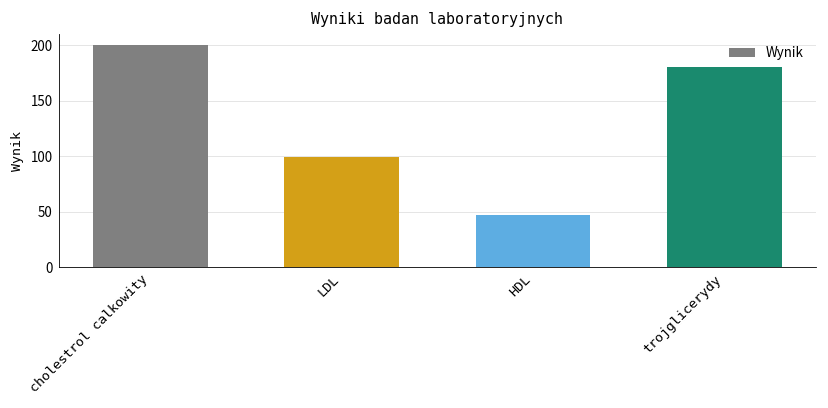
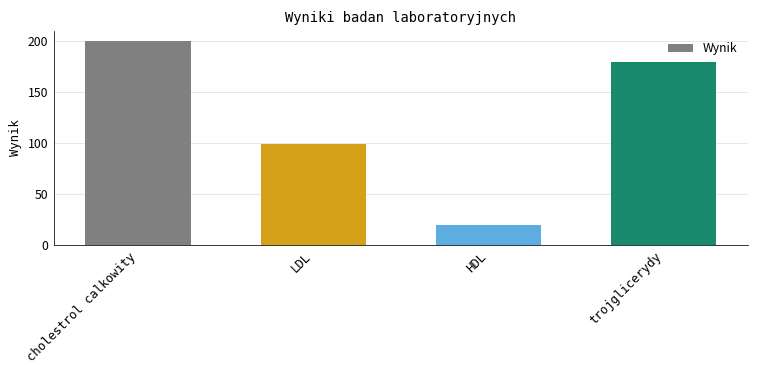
HDL: 50 -> 20
